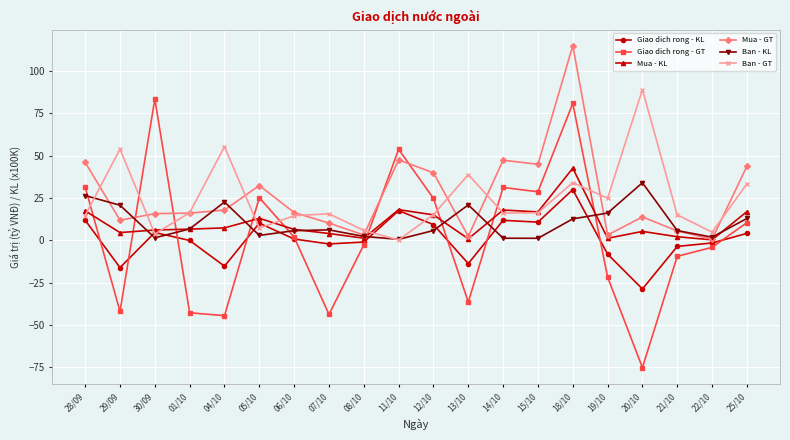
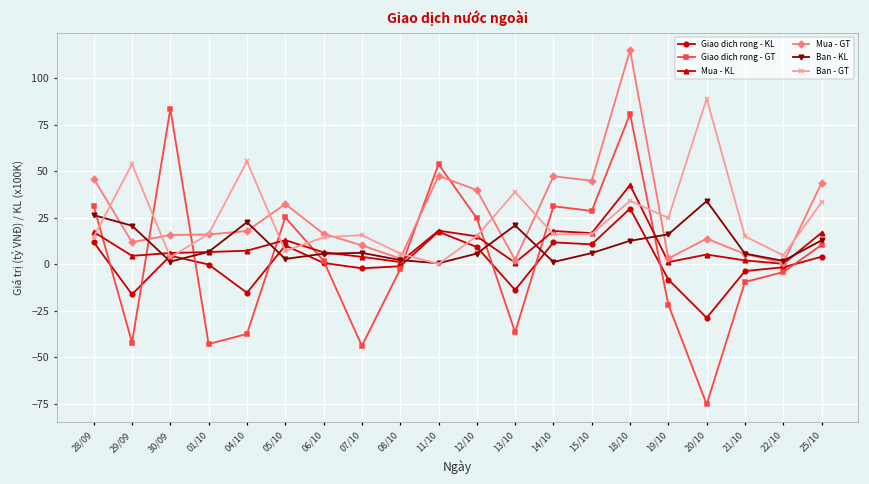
Giao dich rong - GT, 04/10: -45 -> -37
Ban - KL, 15/10: 1 -> 6
